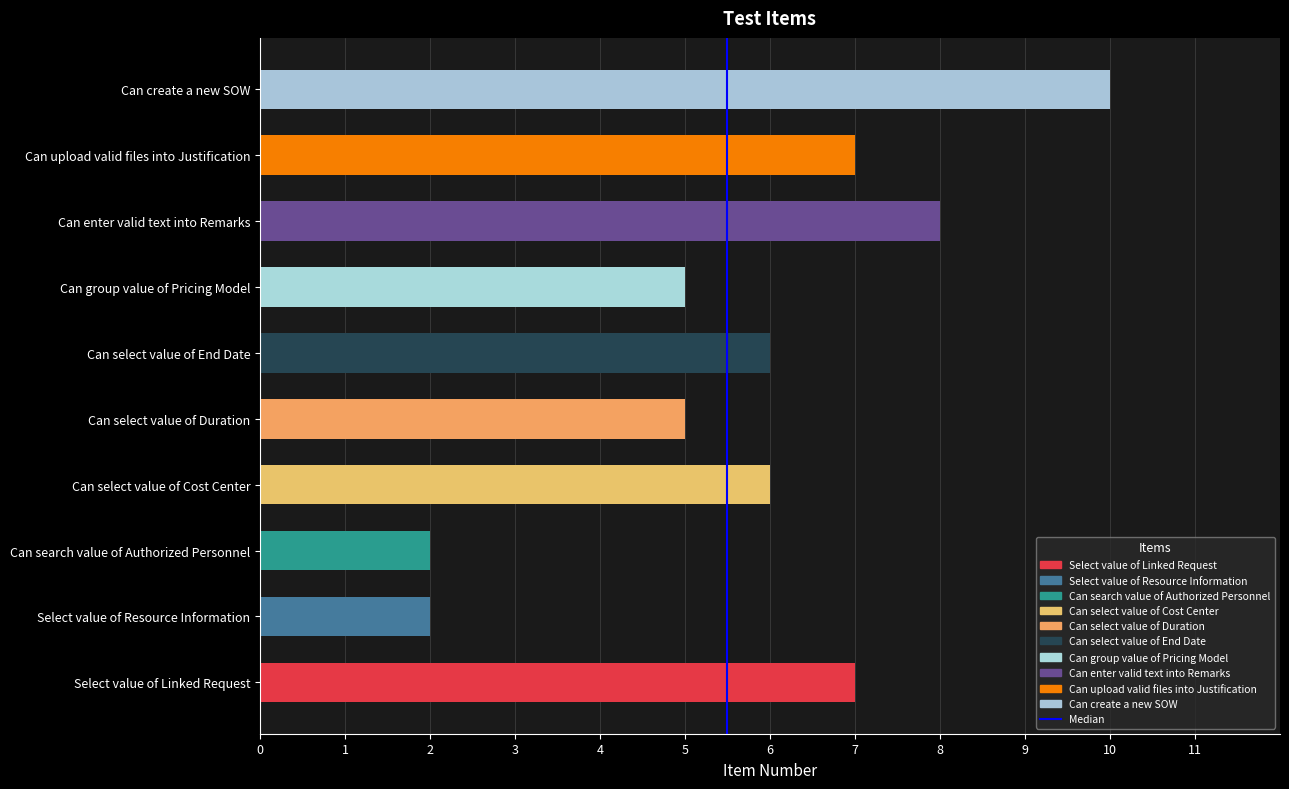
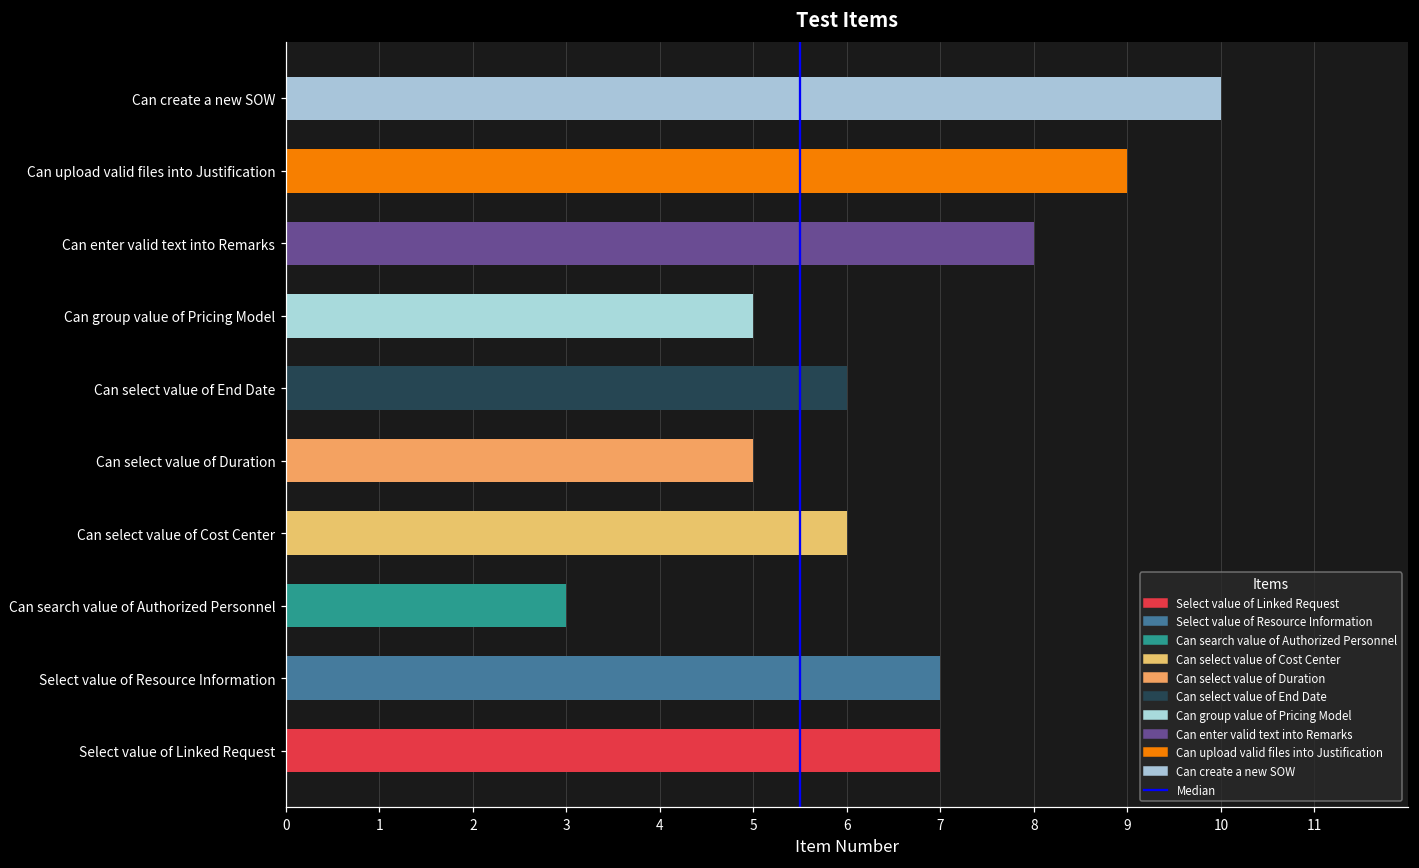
Can upload valid files into Justification: 7 -> 9
Can search value of Authorized Personnel: 2 -> 3
Select value of Resource Information: 2 -> 7
